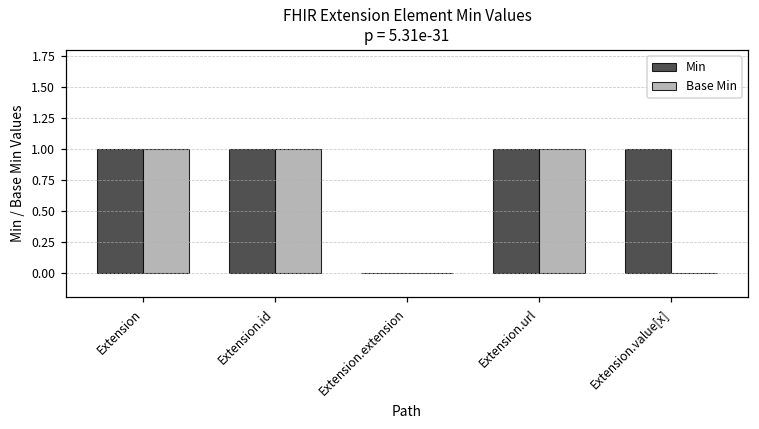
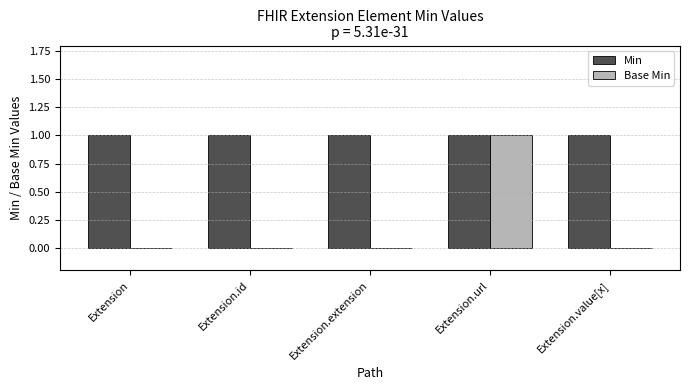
Base Min, Extension: 1 -> 0
Base Min, Extension.id: 1 -> 0
Min, Extension.extension: 0 -> 1
